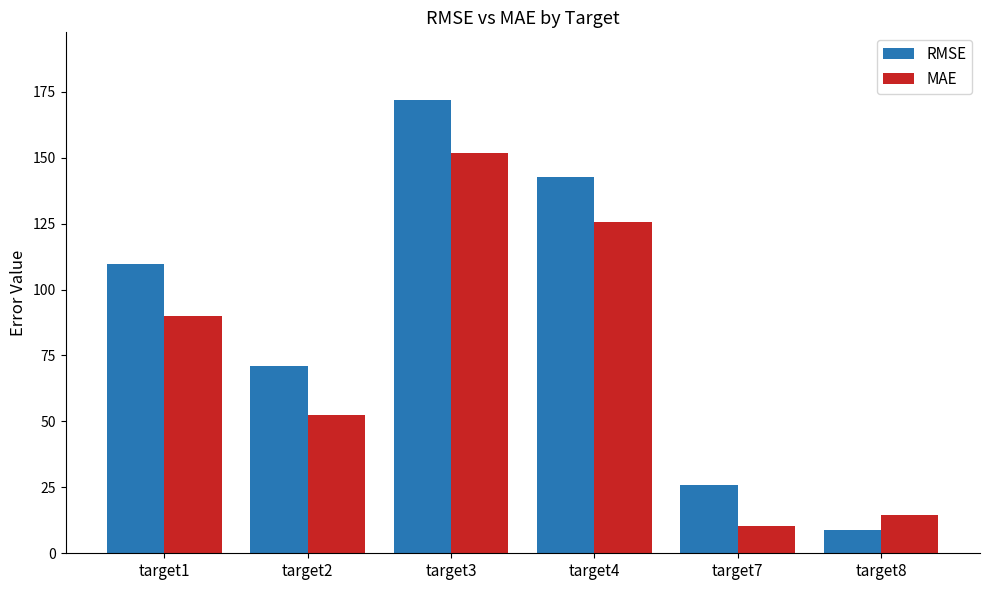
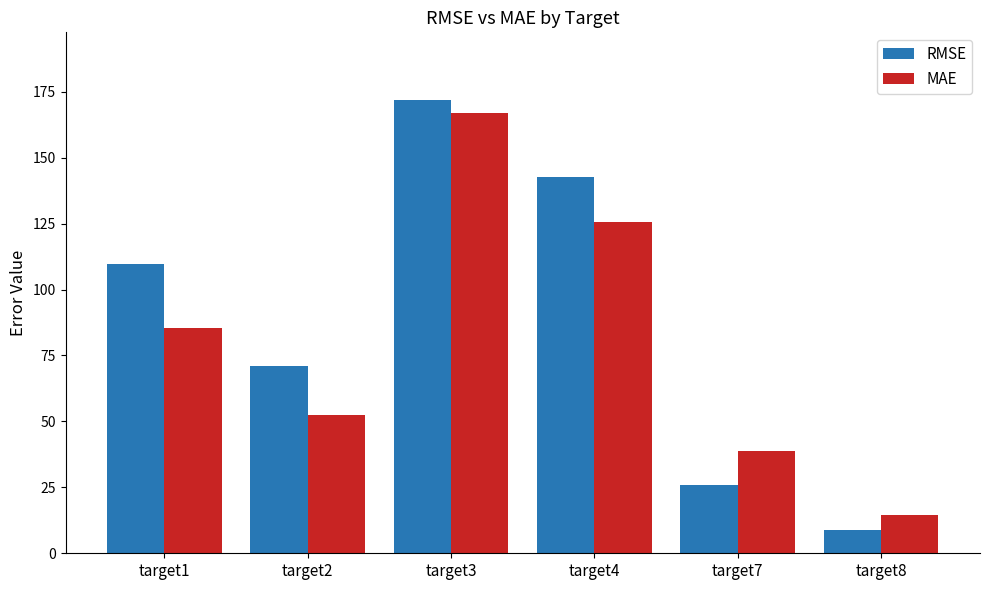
MAE, target1: 90 -> 86
MAE, target3: 152 -> 167
MAE, target7: 11 -> 39
